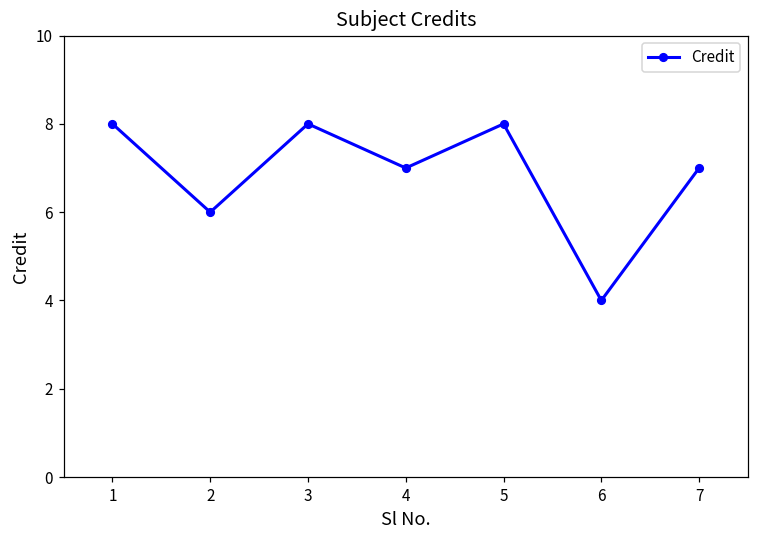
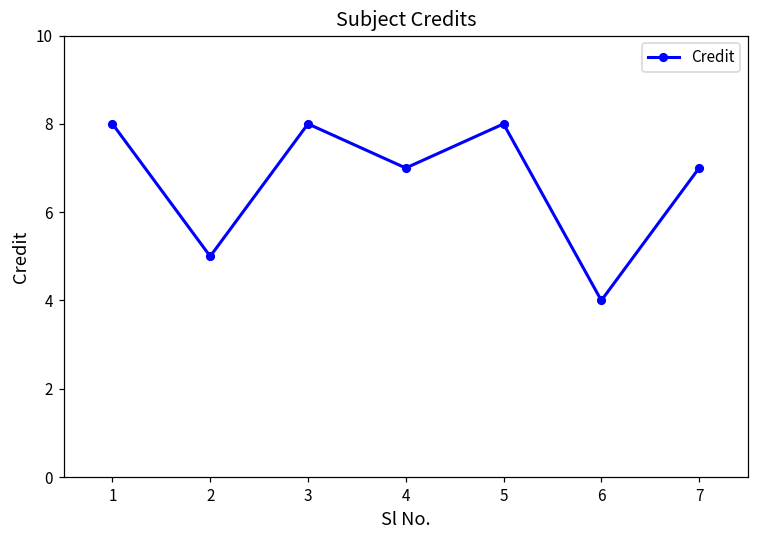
2: 6 -> 5
